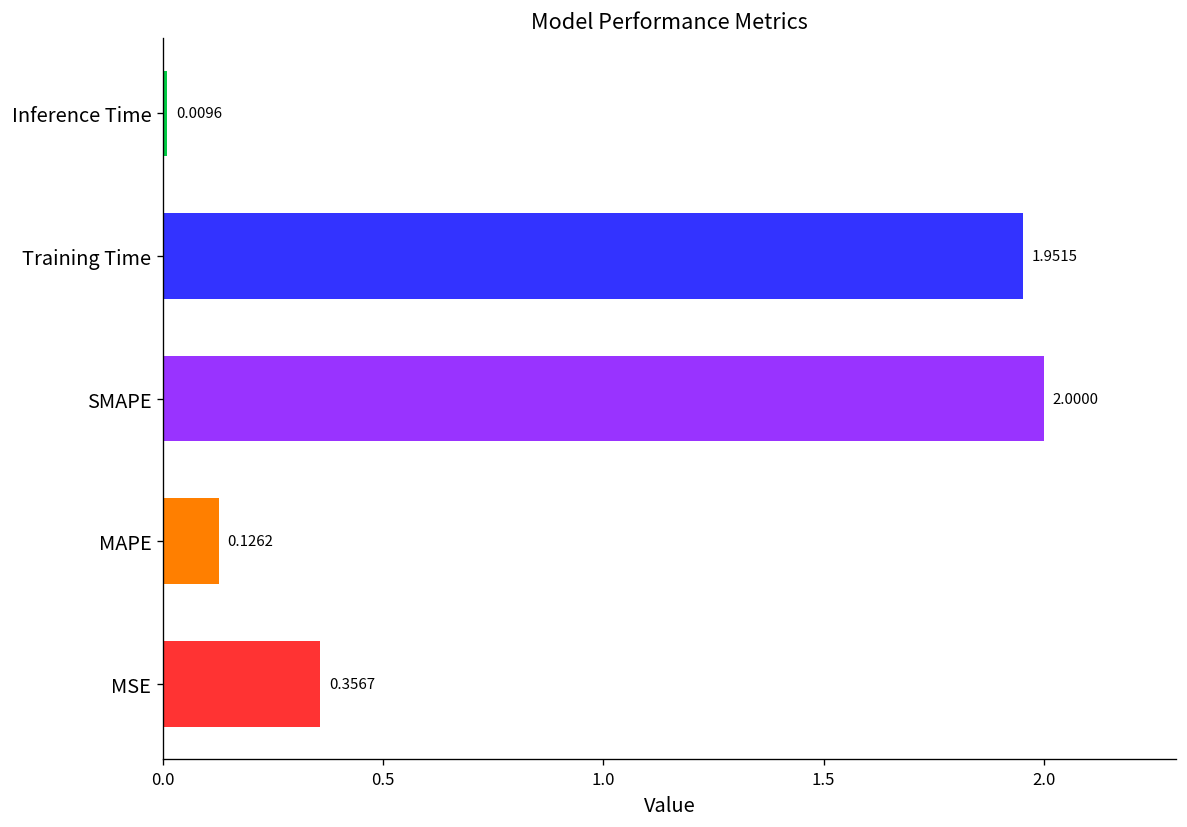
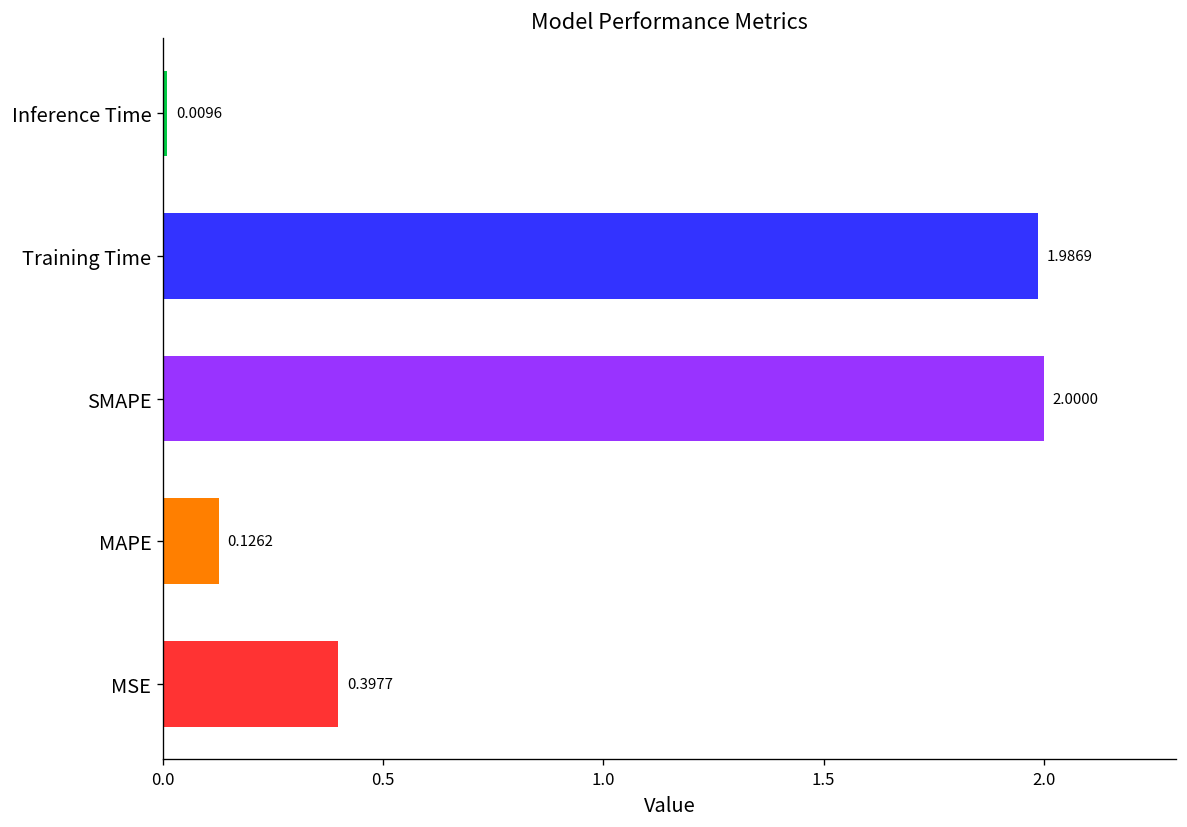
Training Time: 1.9515 -> 1.9869
MSE: 0.3567 -> 0.3977
